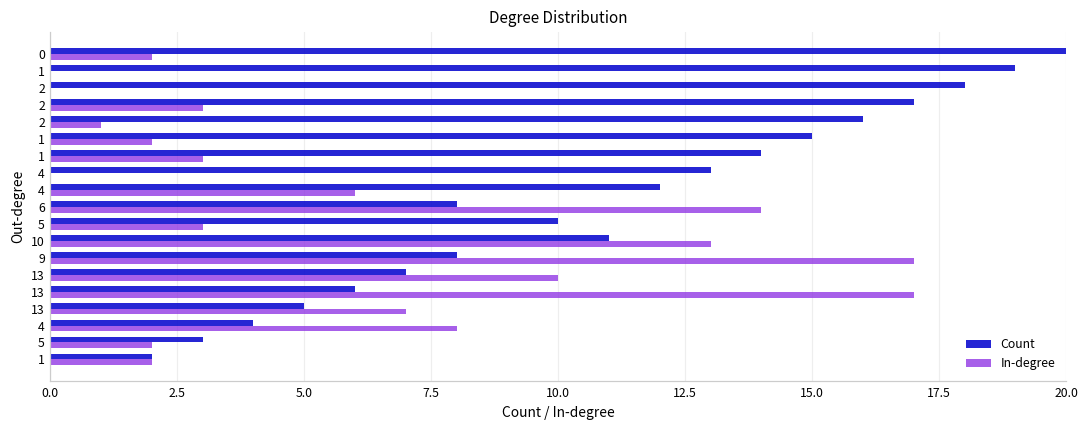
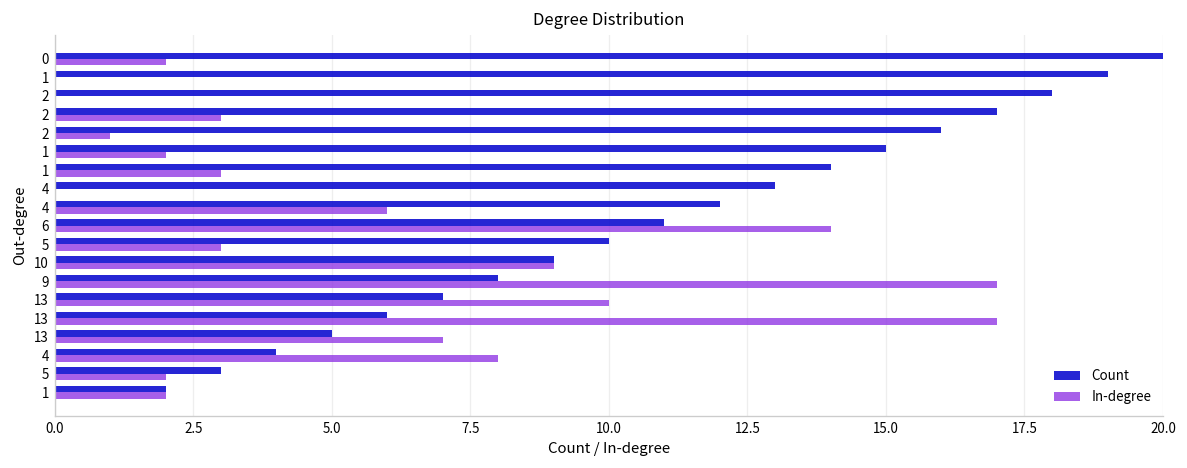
Count, 6: 8 -> 11
Count, 10: 11 -> 9
In-degree, 10: 13 -> 9
